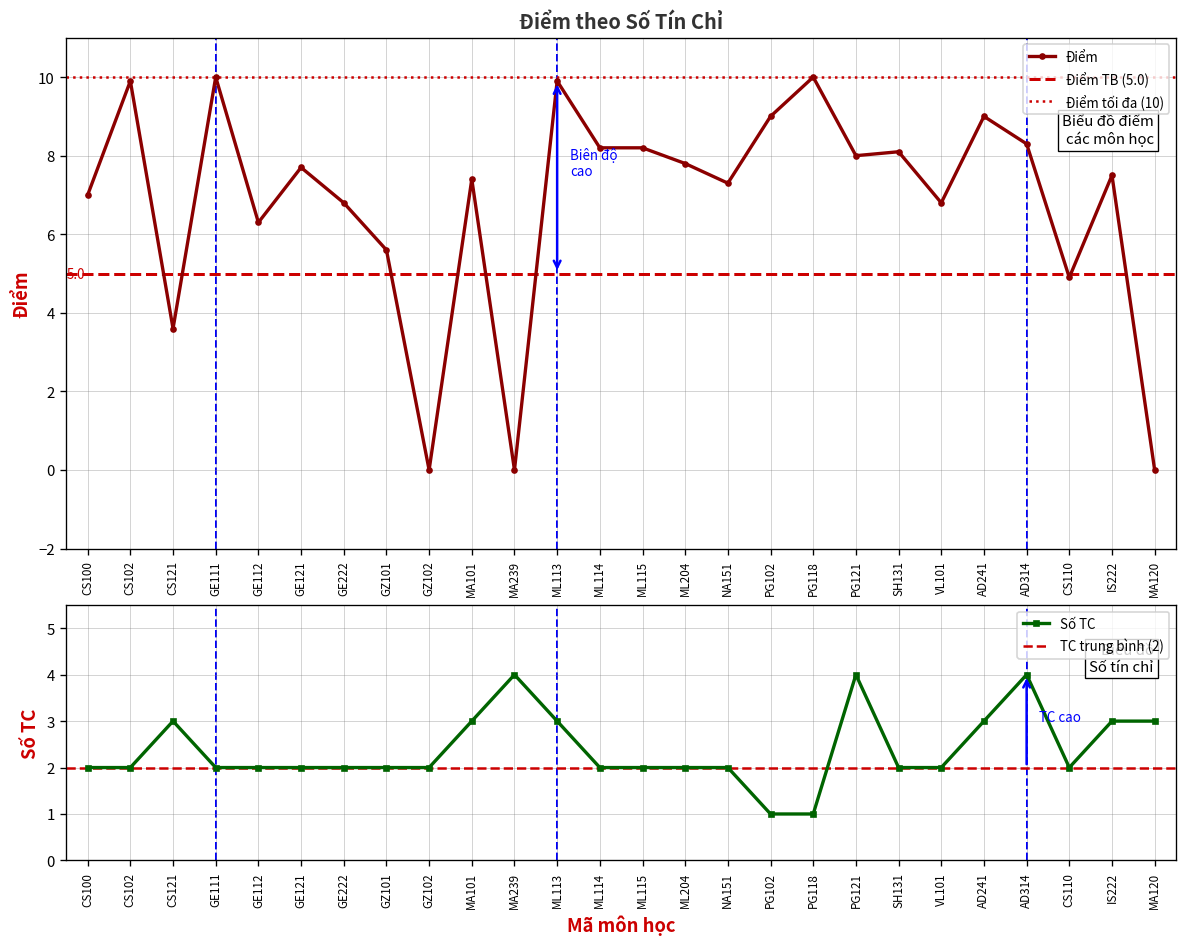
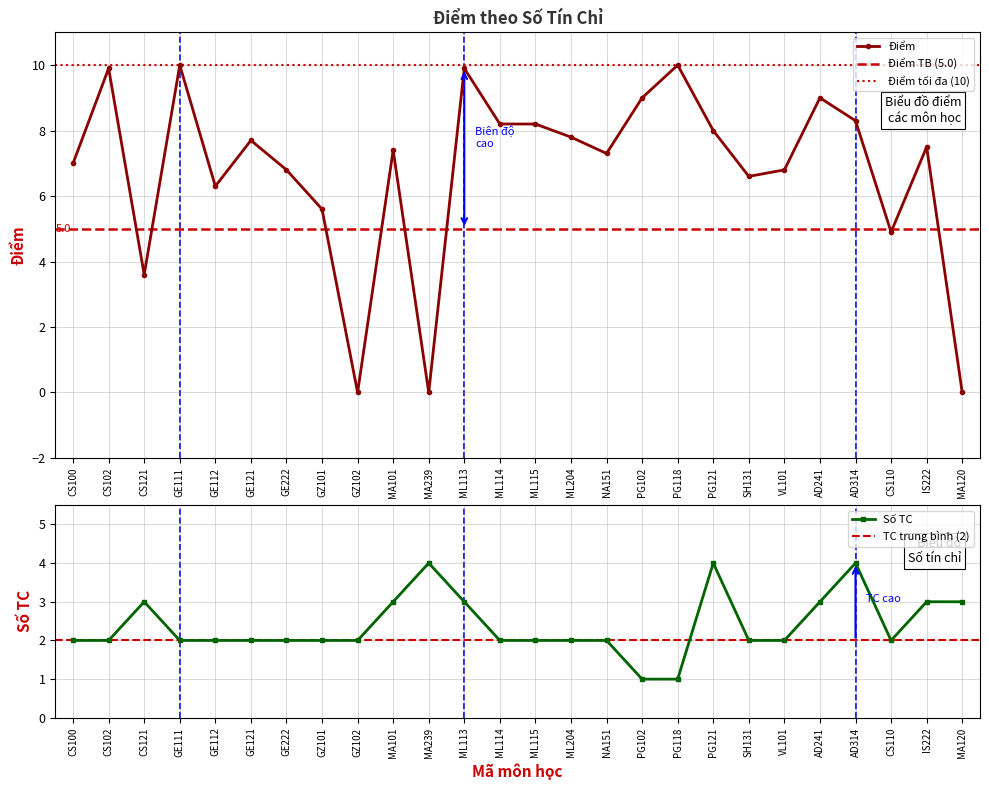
Điểm theo Số Tín Chỉ, SH131: 8.1 -> 6.6
